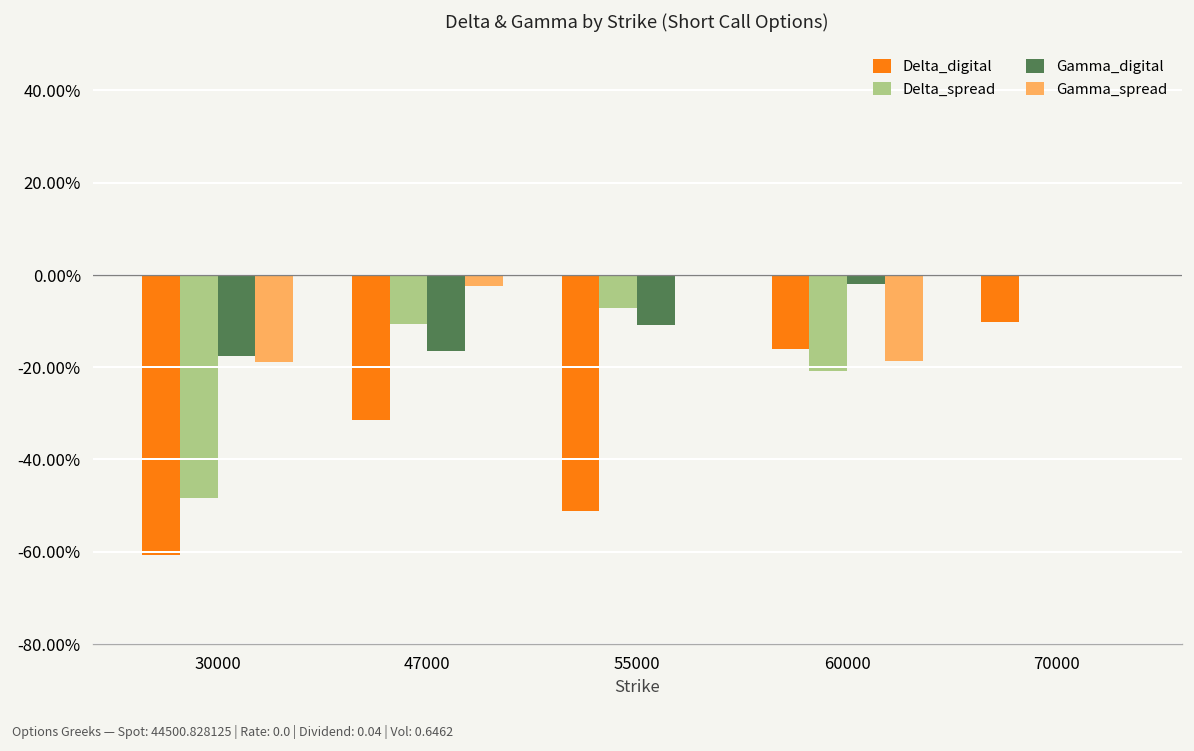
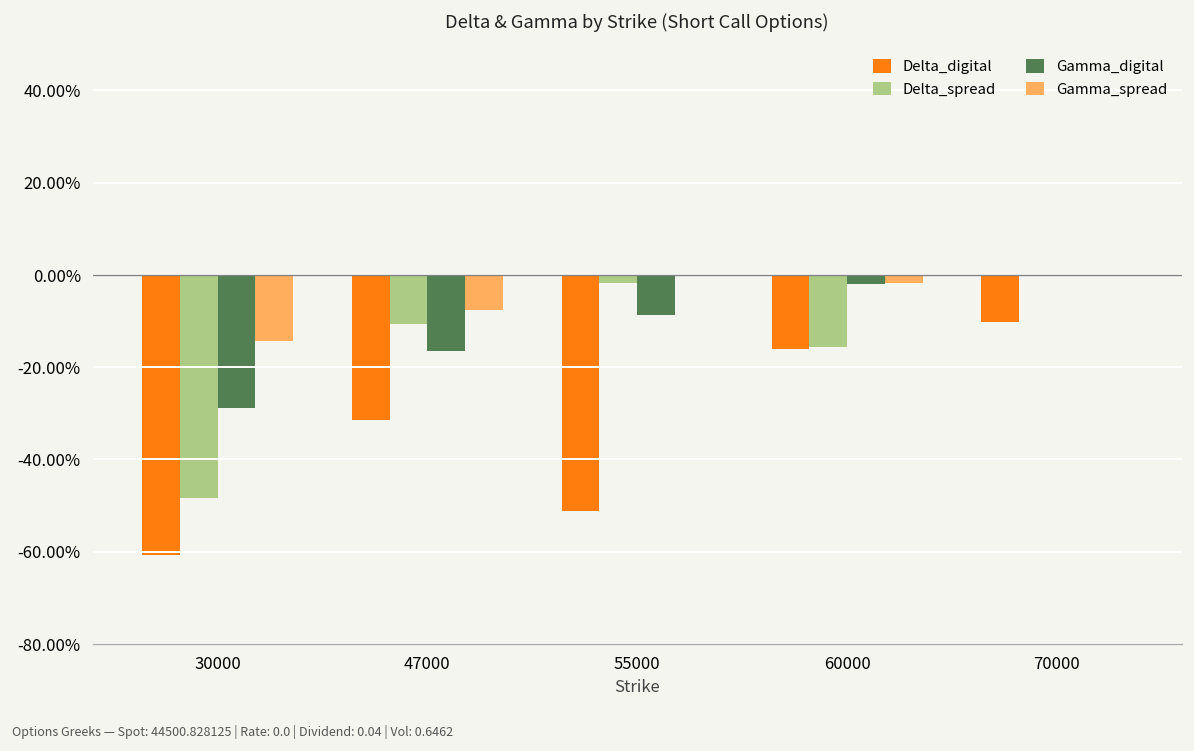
Gamma_digital, 30000: -18% -> -29%
Gamma_spread, 30000: -19% -> -14%
Gamma_spread, 47000: -2% -> -8%
Delta_spread, 55000: -7% -> -2%
Gamma_digital, 55000: -11% -> -9%
Delta_spread, 60000: -21% -> -16%
Gamma_spread, 60000: -19% -> -2%
